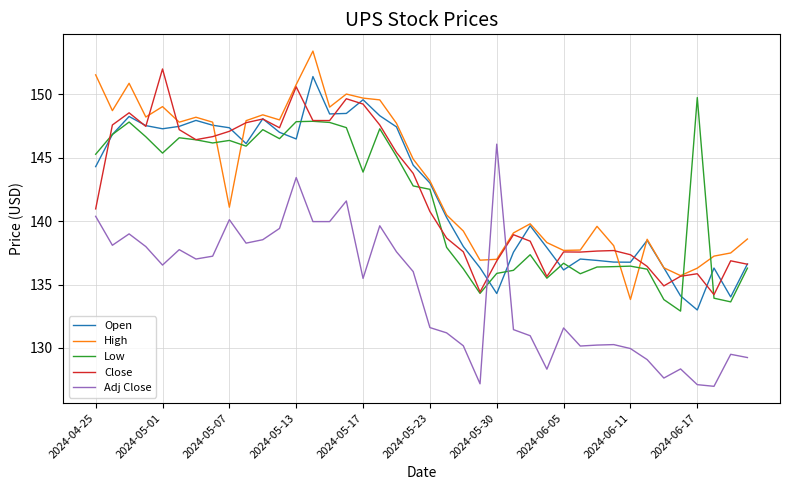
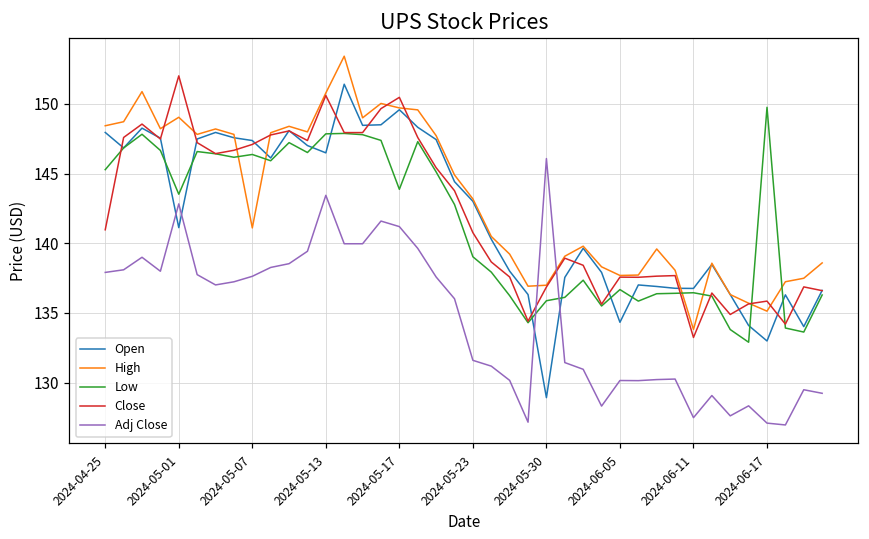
Open, 2024-04-25: 144.3 -> 147.9
High, 2024-04-25: 151.5 -> 148.4
Adj Close, 2024-04-25: 140.4 -> 137.9
Open, 2024-05-01: 147.3 -> 141.1
Low, 2024-05-01: 145.4 -> 143.5
Adj Close, 2024-05-01: 136.5 -> 142.8
Adj Close, 2024-05-07: 140.1 -> 137.6
Close, 2024-05-17: 149.2 -> 150.5
Adj Close, 2024-05-17: 135.5 -> 141.2
Low, 2024-05-23: 142.5 -> 139.0
Open, 2024-05-30: 134.3 -> 128.9
Open, 2024-06-05: 136.1 -> 134.3
Adj Close, 2024-06-05: 131.6 -> 130.2
Close, 2024-06-11: 137.4 -> 133.2
Adj Close, 2024-06-11: 129.9 -> 127.5
High, 2024-06-17: 136.3 -> 135.1
